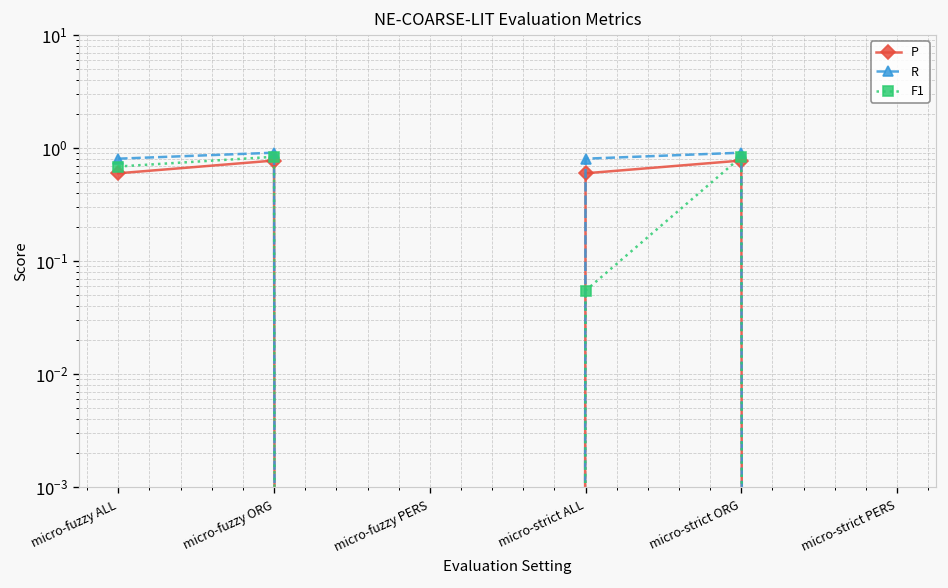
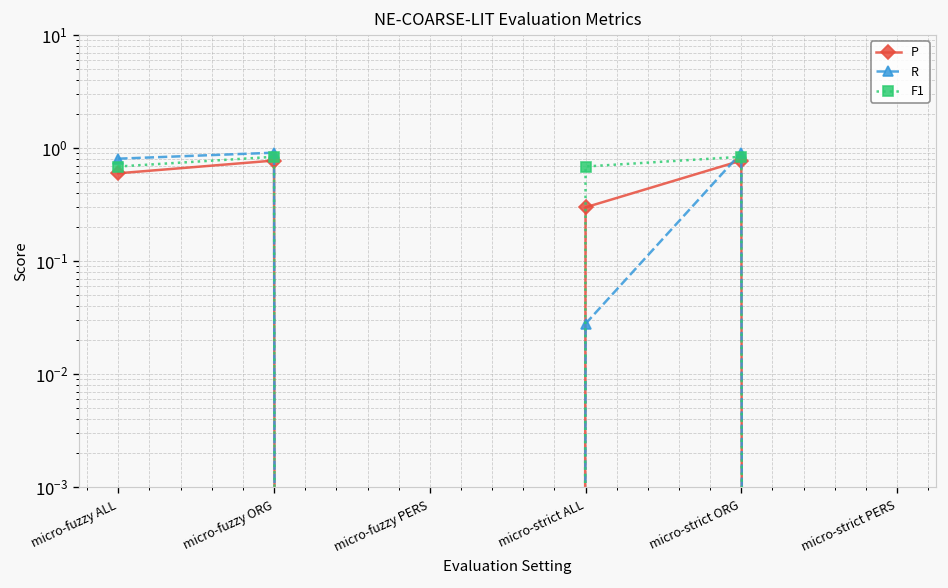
P, micro-strict ALL: 0.6 -> 0.3
R, micro-strict ALL: 0.8 -> 0.028
F1, micro-strict ALL: 0.06 -> 0.7
